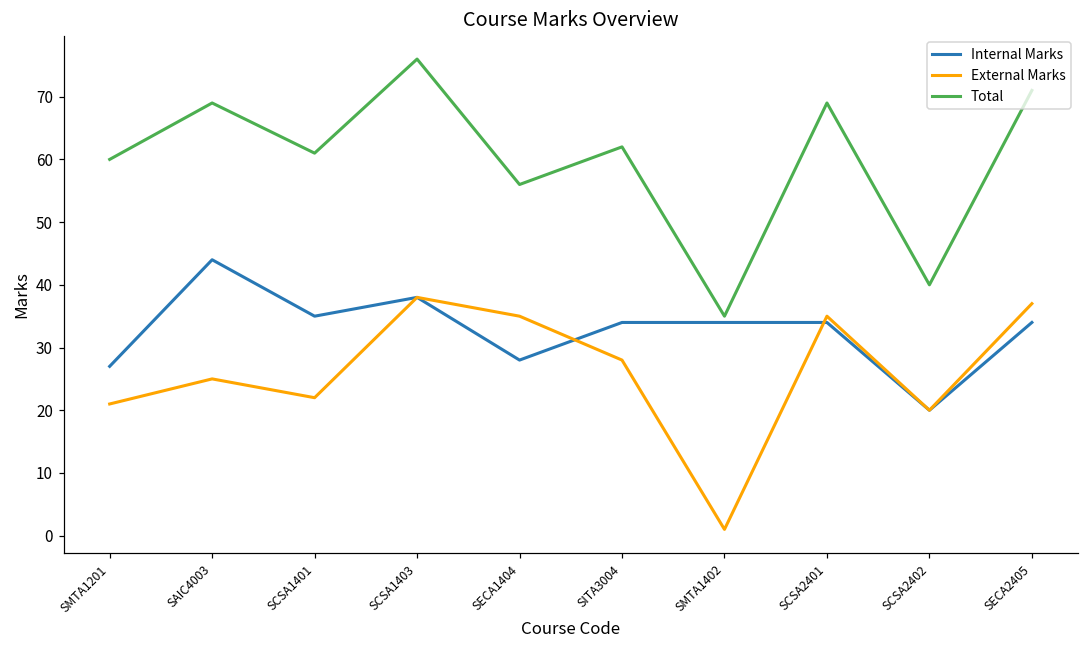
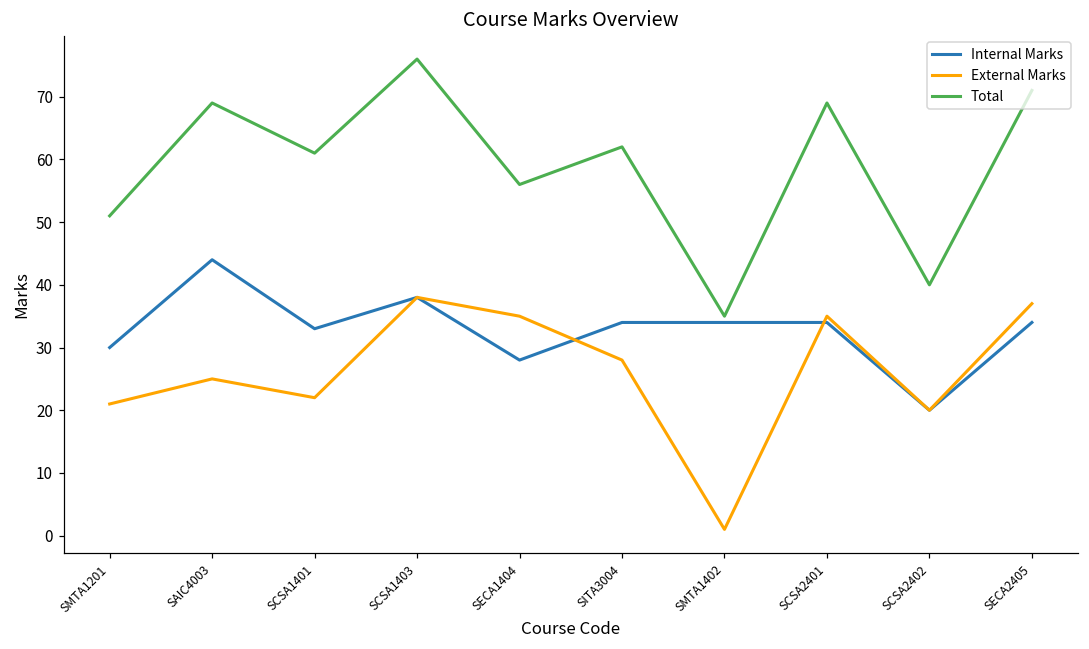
Internal Marks, SMTA1201: 27 -> 30
Total, SMTA1201: 60 -> 51
Internal Marks, SCSA1401: 35 -> 33
